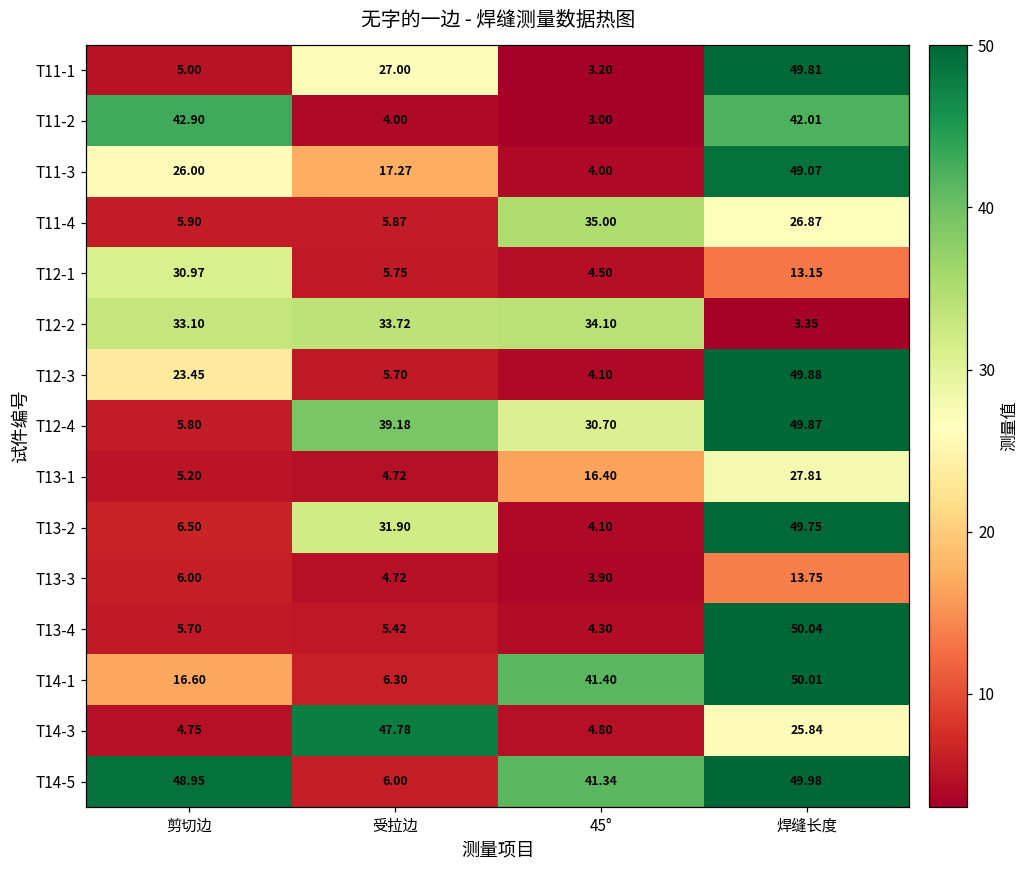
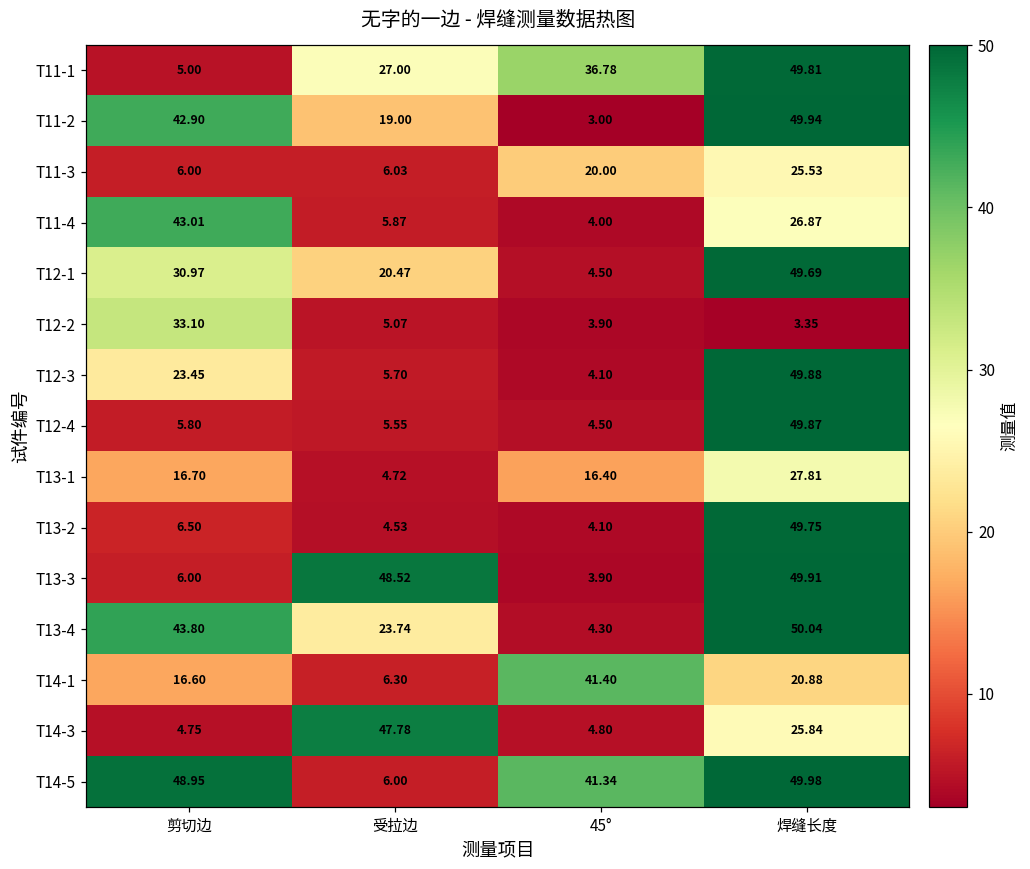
T11-1, 45°: 3.20 -> 36.78
T11-2, 受拉边: 4.00 -> 19.00
T11-2, 焊缝长度: 42.01 -> 49.94
T11-3, 剪切边: 26.00 -> 6.00
T11-3, 受拉边: 17.27 -> 6.03
T11-3, 45°: 4.00 -> 20.00
T11-3, 焊缝长度: 49.07 -> 25.53
T11-4, 剪切边: 5.90 -> 43.01
T11-4, 45°: 35.00 -> 4.00
T12-1, 受拉边: 5.75 -> 20.47
T12-1, 焊缝长度: 13.15 -> 49.69
T12-2, 受拉边: 33.72 -> 5.07
T12-2, 45°: 34.10 -> 3.90
T12-4, 受拉边: 39.18 -> 5.55
T12-4, 45°: 30.70 -> 4.50
T13-1, 剪切边: 5.20 -> 16.70
T13-2, 受拉边: 31.90 -> 4.53
T13-3, 受拉边: 4.72 -> 48.52
T13-3, 焊缝长度: 13.75 -> 49.91
T13-4, 剪切边: 5.70 -> 43.80
T13-4, 受拉边: 5.42 -> 23.74
T14-1, 焊缝长度: 50.01 -> 20.88
